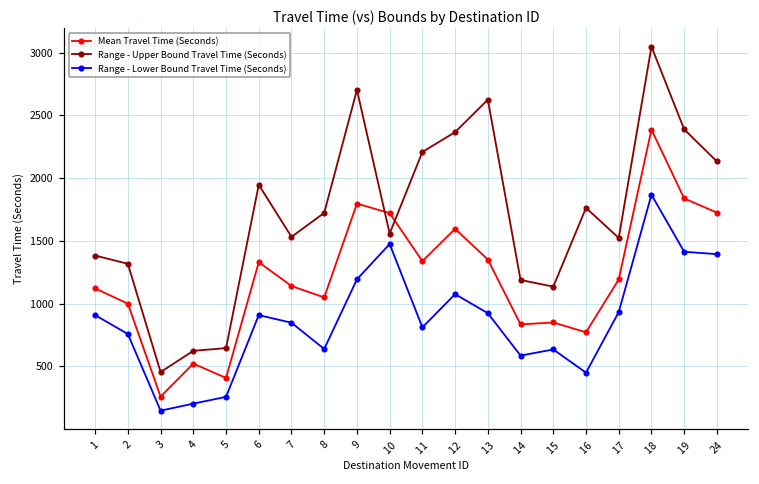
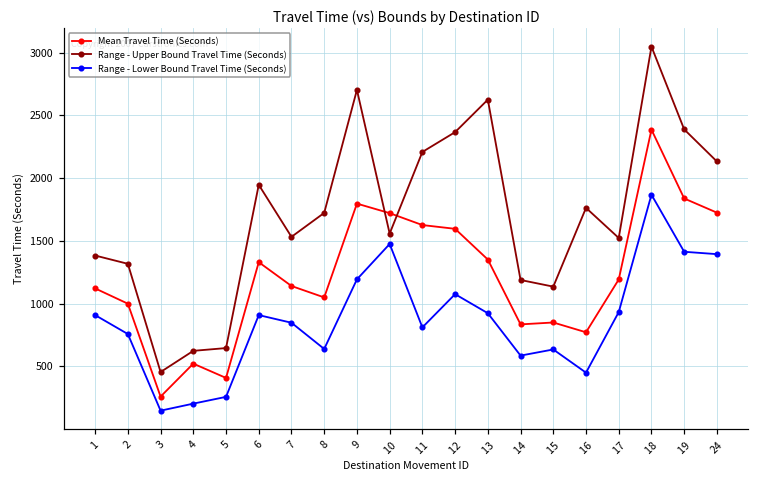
Mean Travel Time (Seconds), 11: 1340 -> 1630
